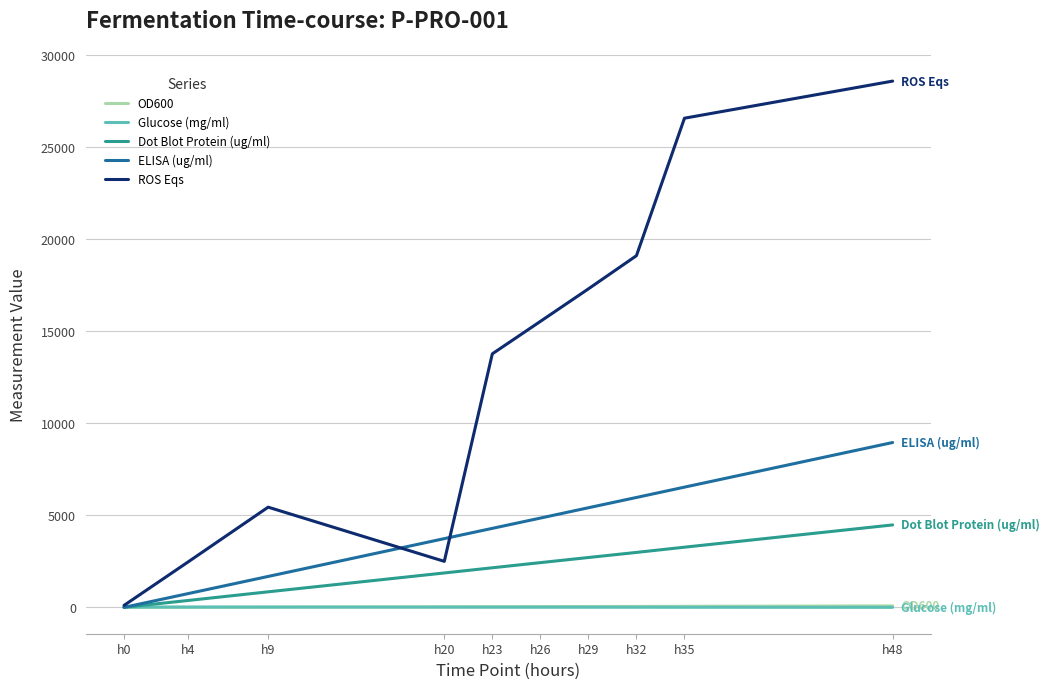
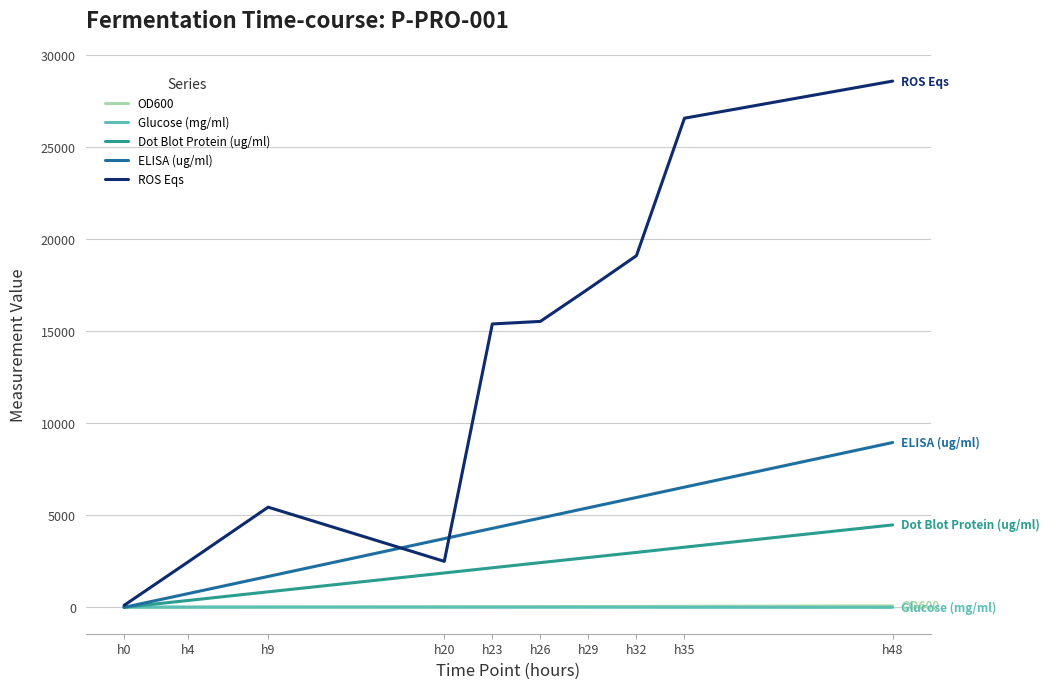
ROS Eqs, h23: 13800 -> 15400
